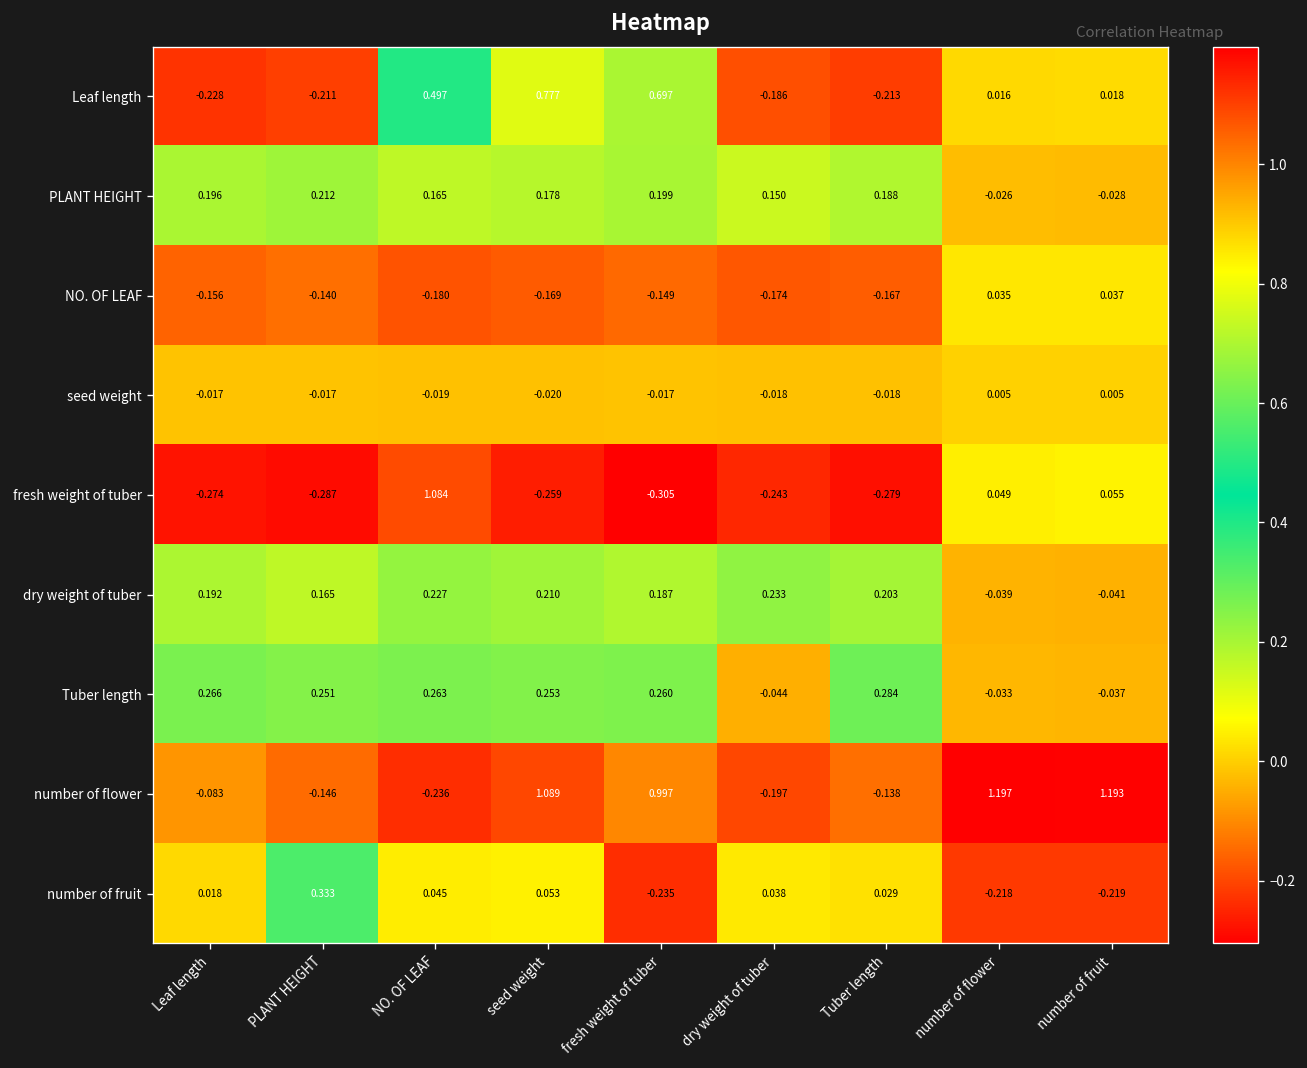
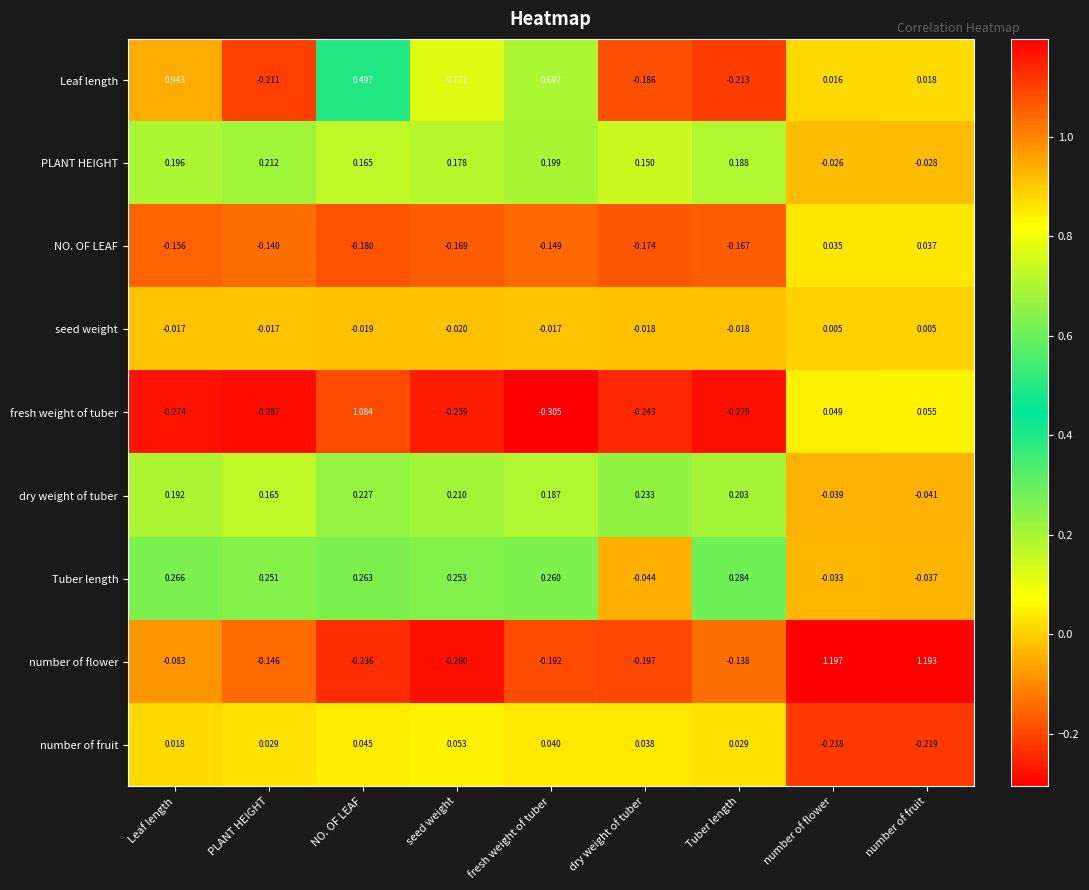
Leaf length, Leaf length: -0.228 -> 0.943
number of flower, seed weight: 1.089 -> -0.280
number of flower, fresh weight of tuber: 0.997 -> -0.192
number of fruit, PLANT HEIGHT: 0.333 -> 0.029
number of fruit, fresh weight of tuber: -0.235 -> 0.040
